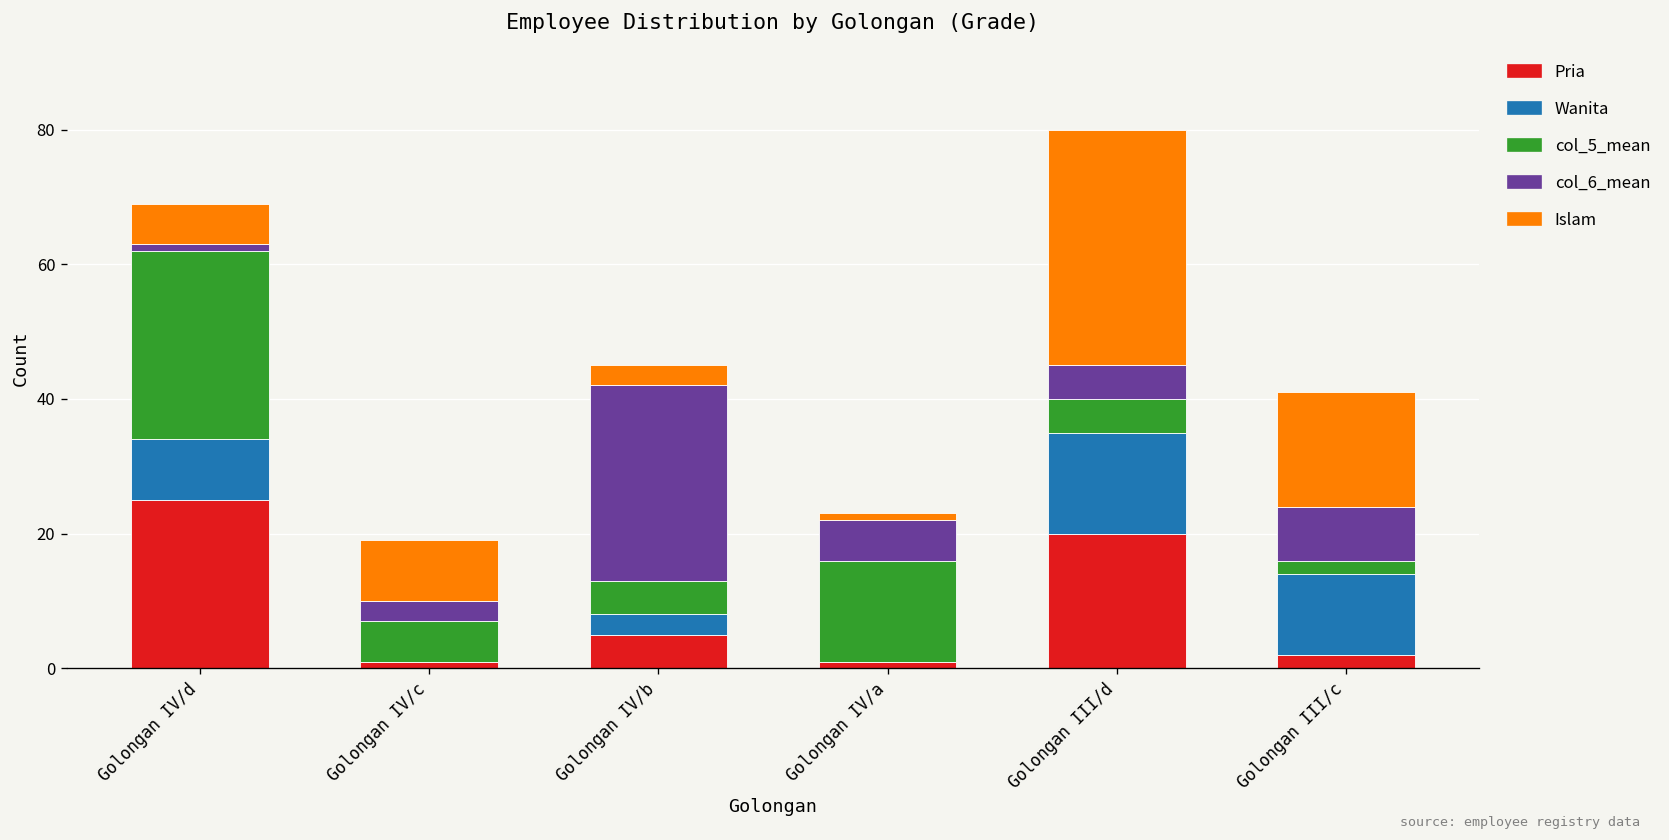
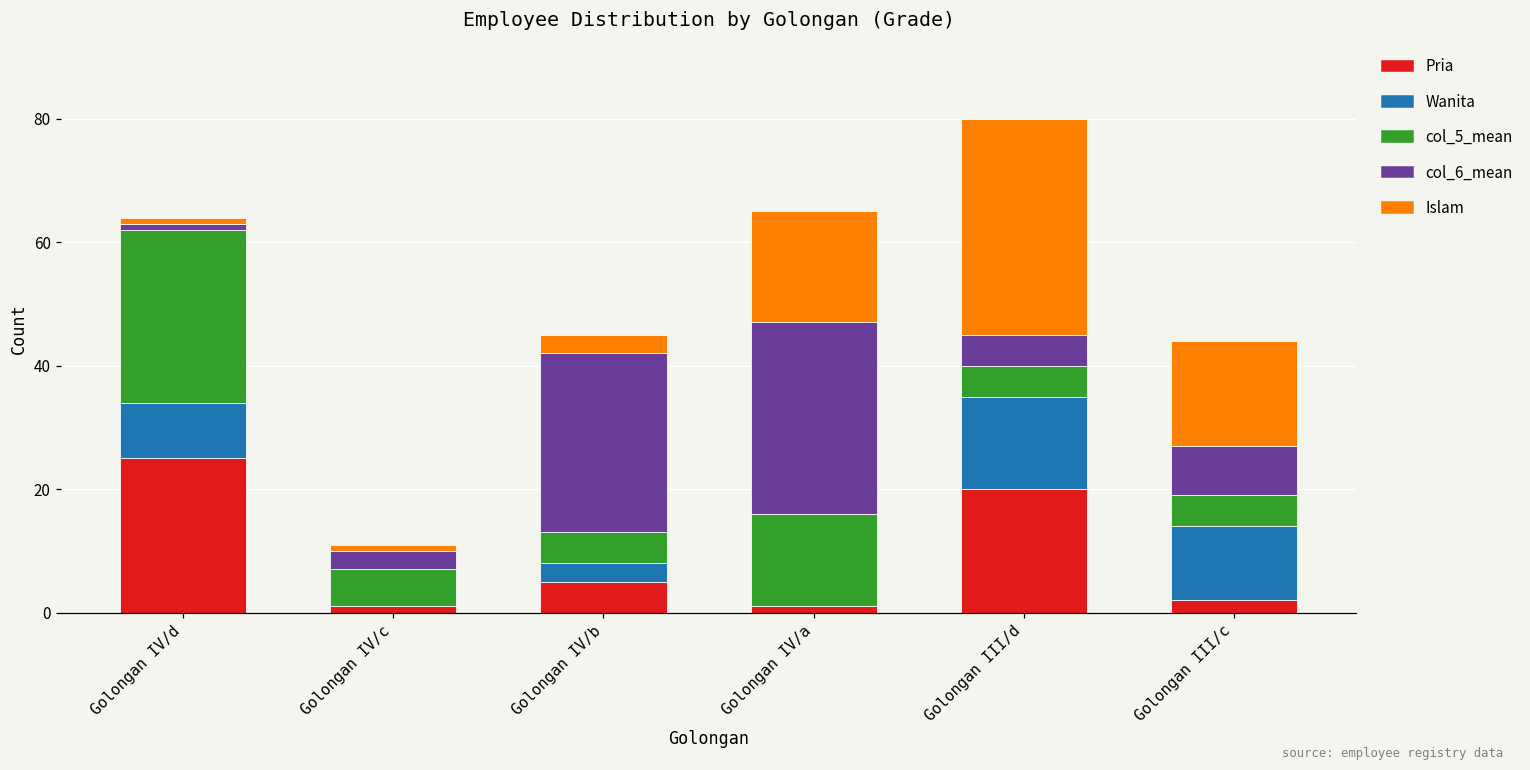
Islam, Golongan IV/d: 6 -> 1
Islam, Golongan IV/c: 9 -> 1
col_6_mean, Golongan IV/a: 6 -> 31
Islam, Golongan IV/a: 1 -> 18
col_5_mean, Golongan III/c: 2 -> 5
